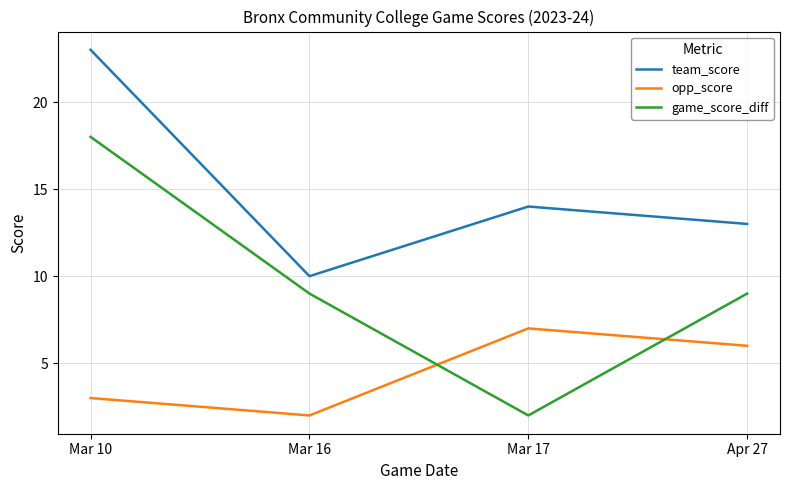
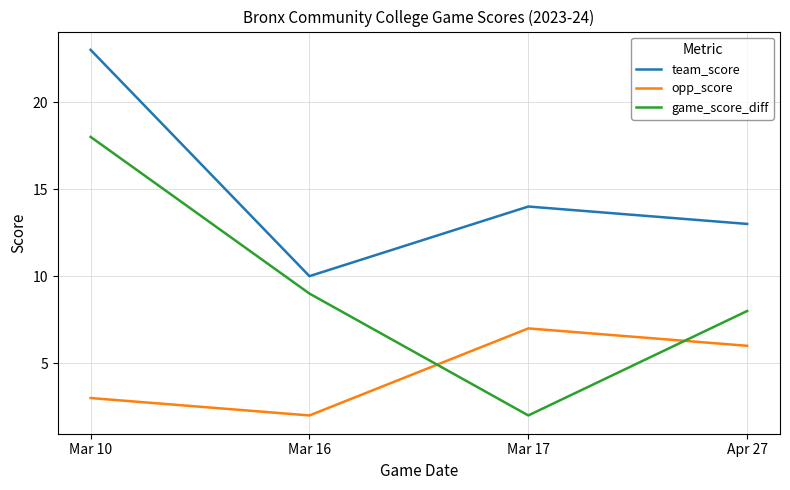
game_score_diff, Apr 27: 9 -> 8
